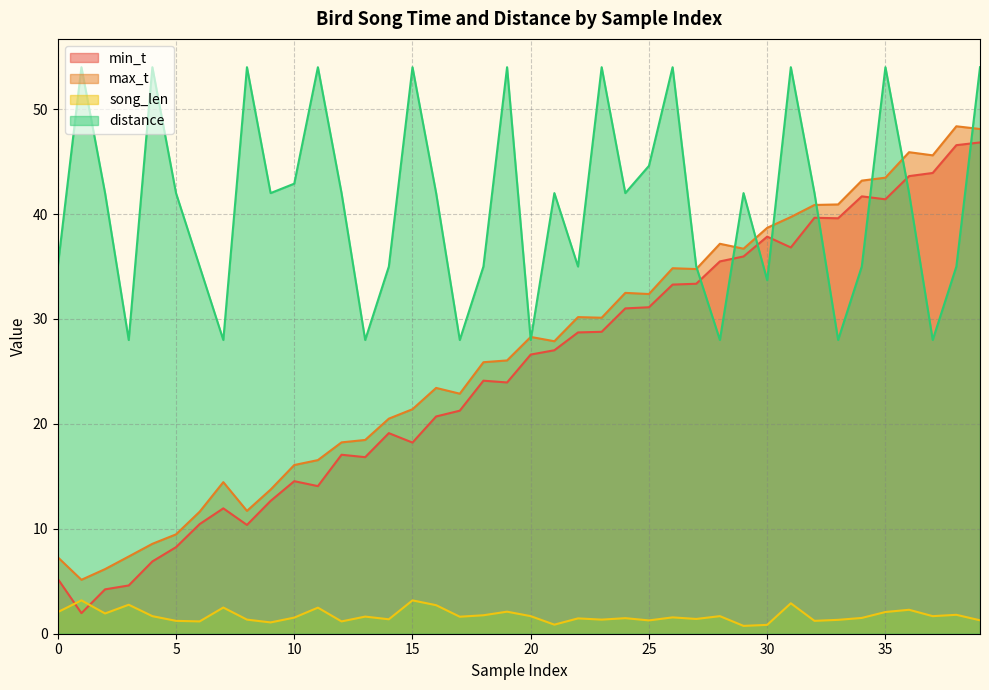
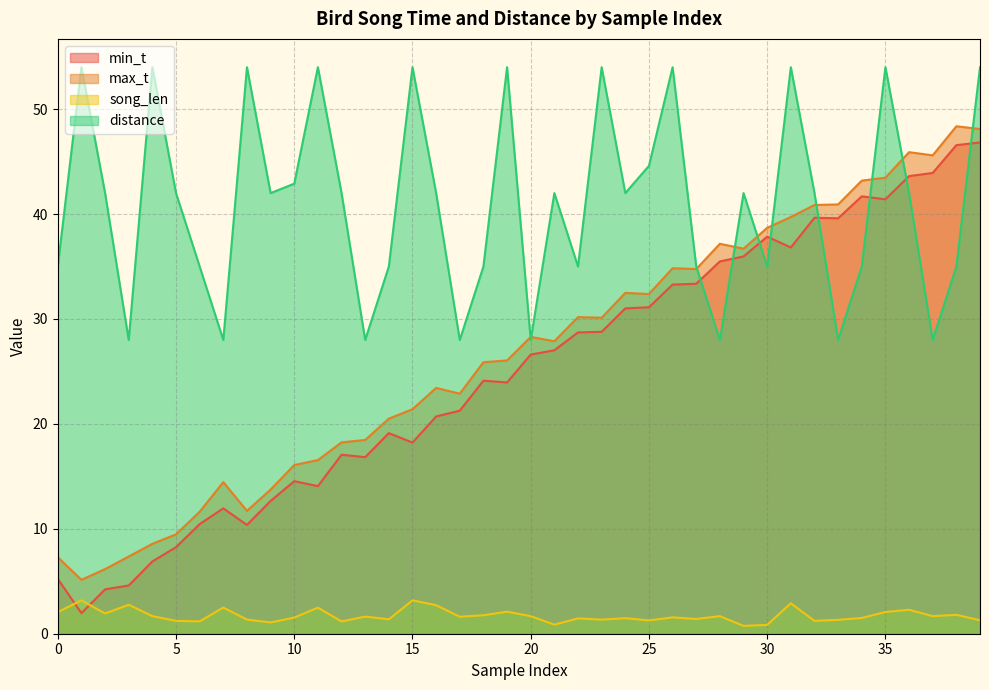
distance, 30: 33.7 -> 35.0
